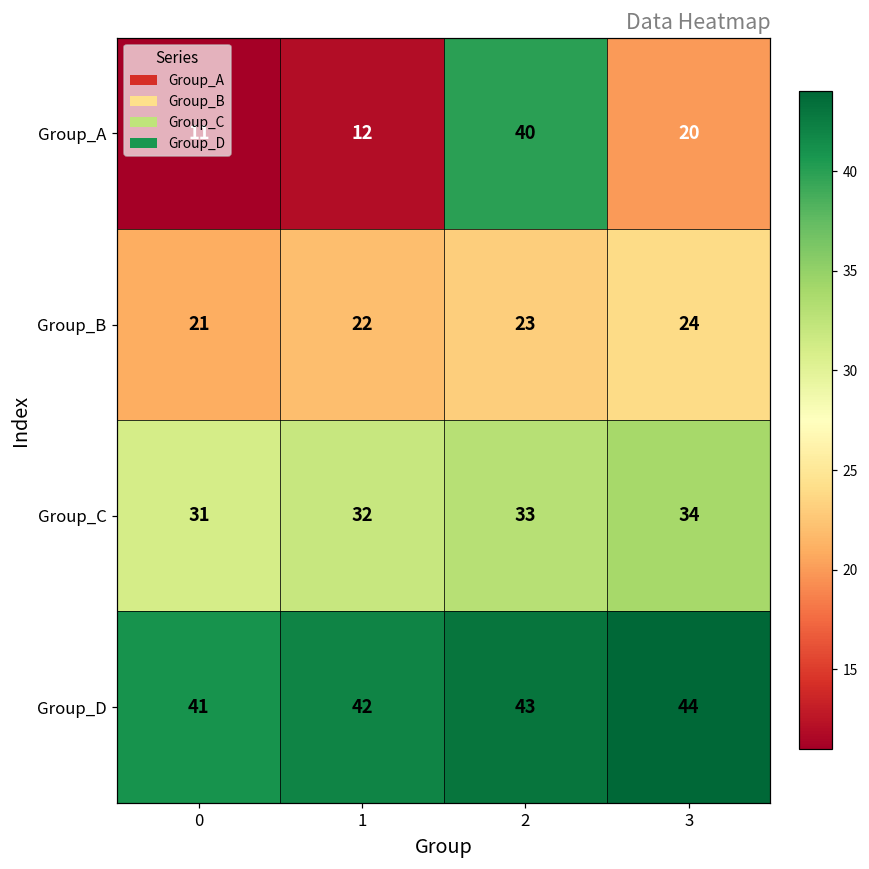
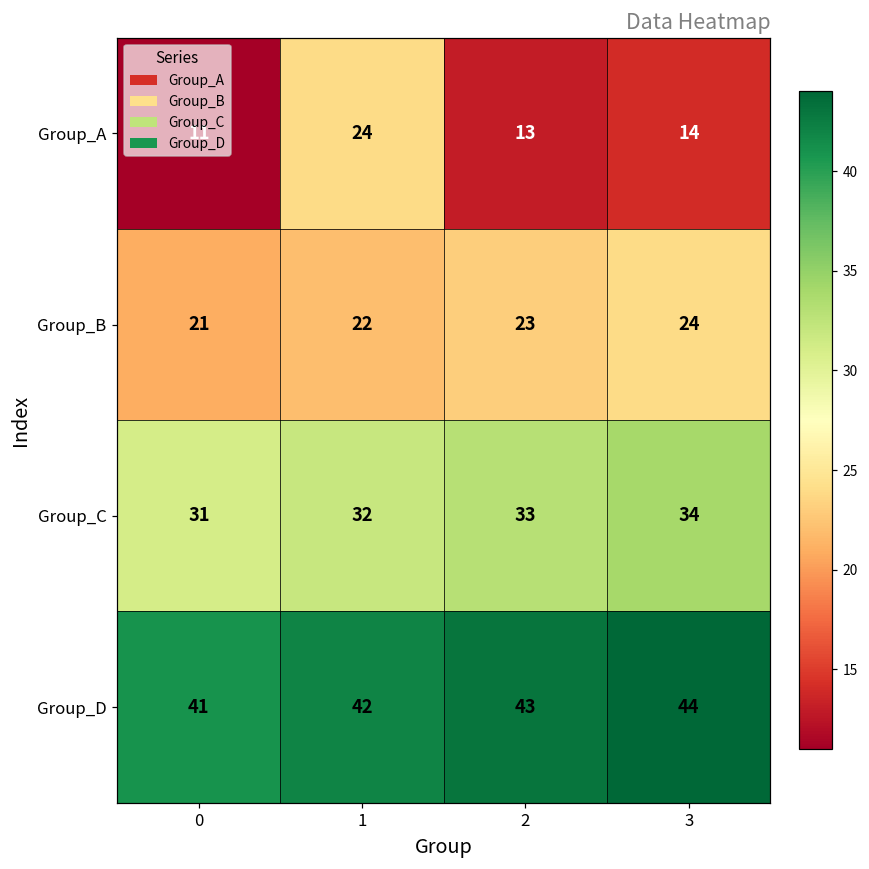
Group_A, 1: 12 -> 24
Group_A, 2: 40 -> 13
Group_A, 3: 20 -> 14
